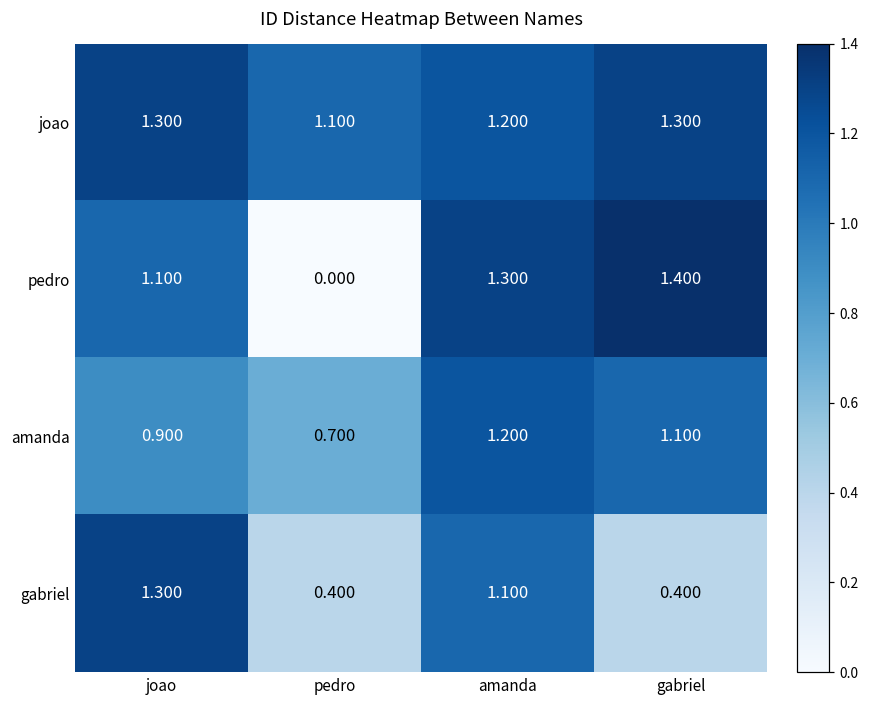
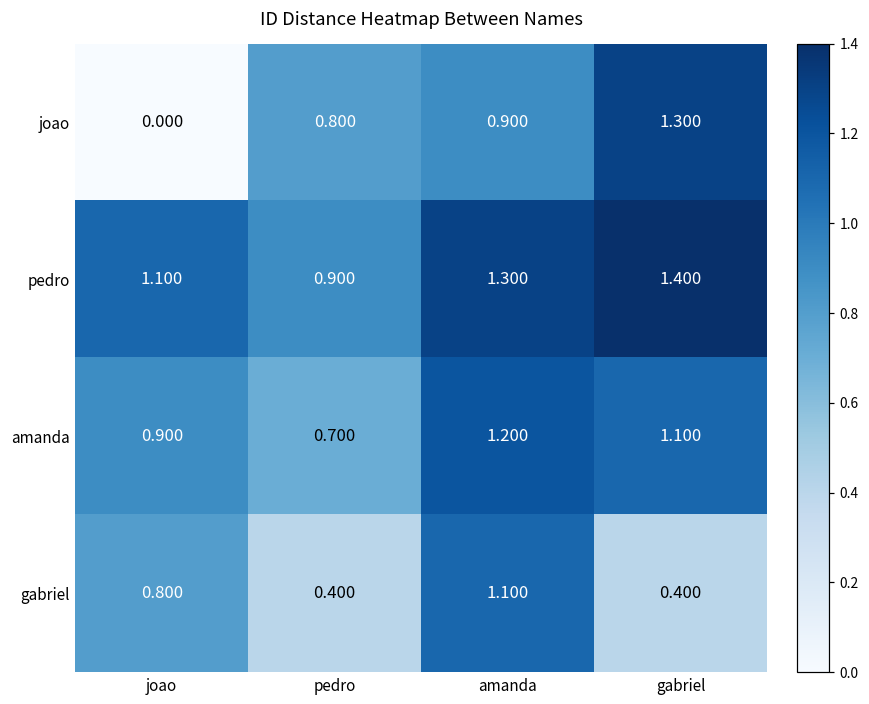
joao, joao: 1.300 -> 0.000
joao, pedro: 1.100 -> 0.800
joao, amanda: 1.200 -> 0.900
pedro, pedro: 0.000 -> 0.900
gabriel, joao: 1.300 -> 0.800
